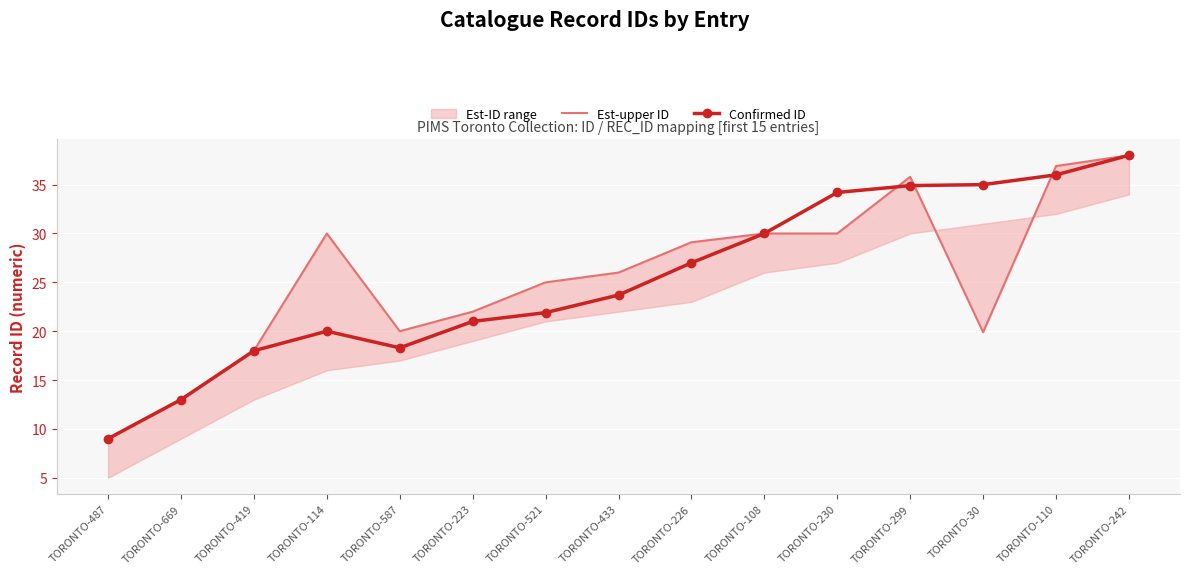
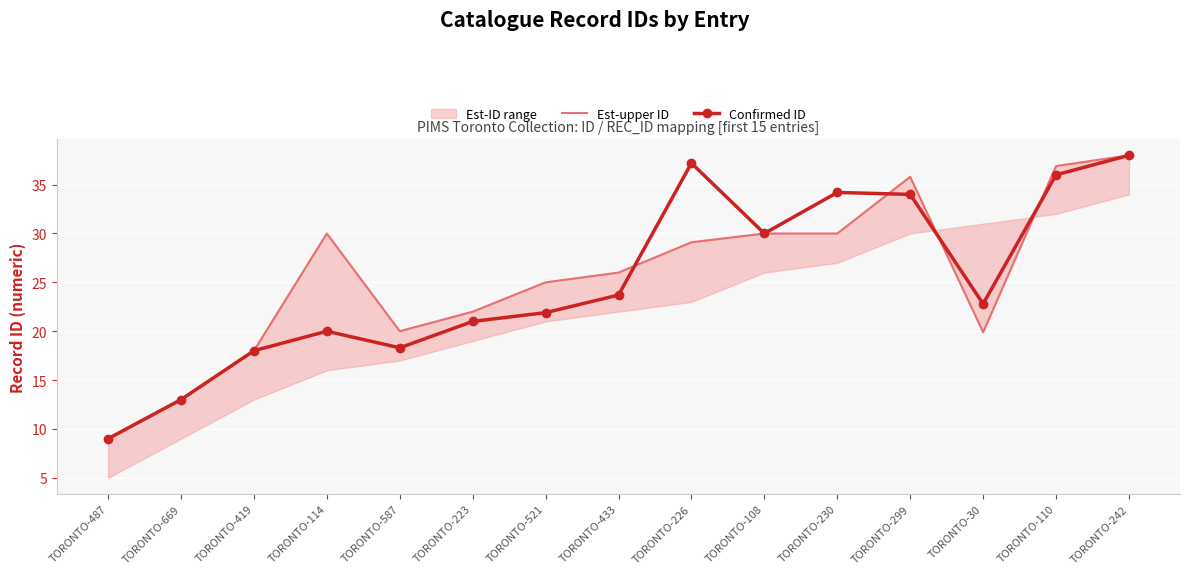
Confirmed ID, TORONTO-226: 27 -> 37
Confirmed ID, TORONTO-299: 35 -> 34
Confirmed ID, TORONTO-30: 35 -> 23
